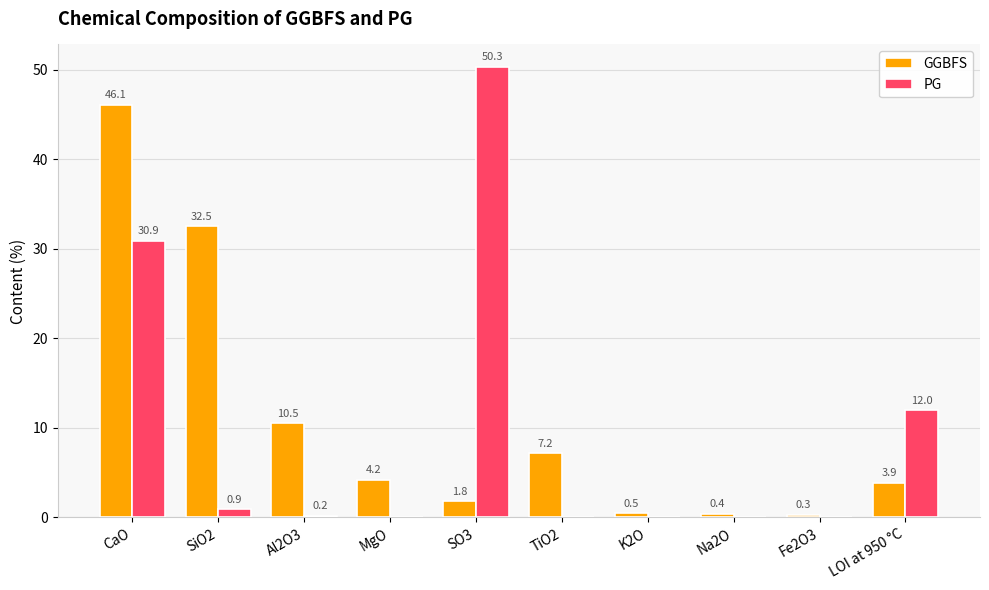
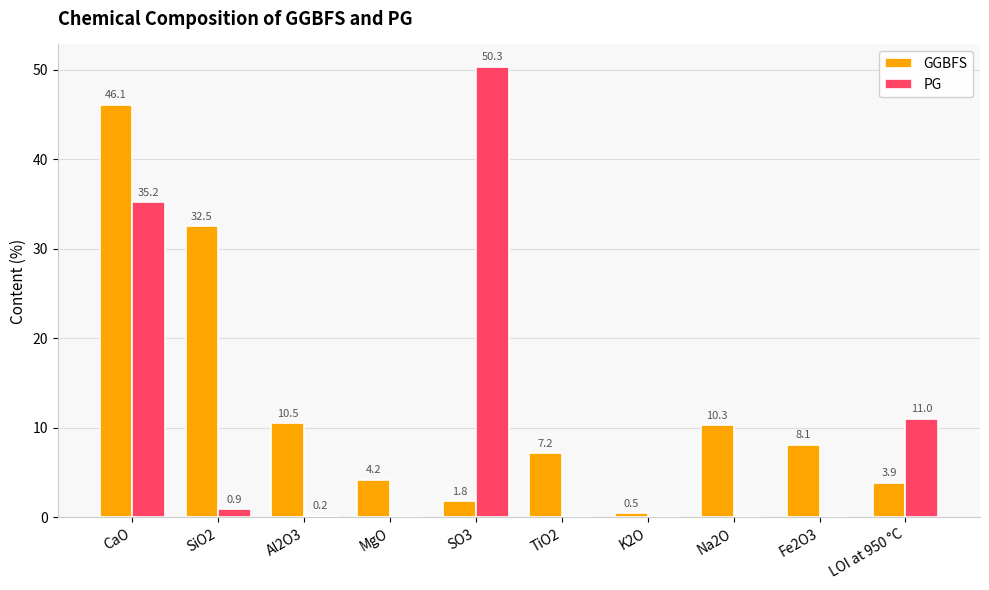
PG, CaO: 30.9 -> 35.2
GGBFS, Na2O: 0.4 -> 10.3
GGBFS, Fe2O3: 0.3 -> 8.1
PG, LOI at 950 °C: 12.0 -> 11.0
